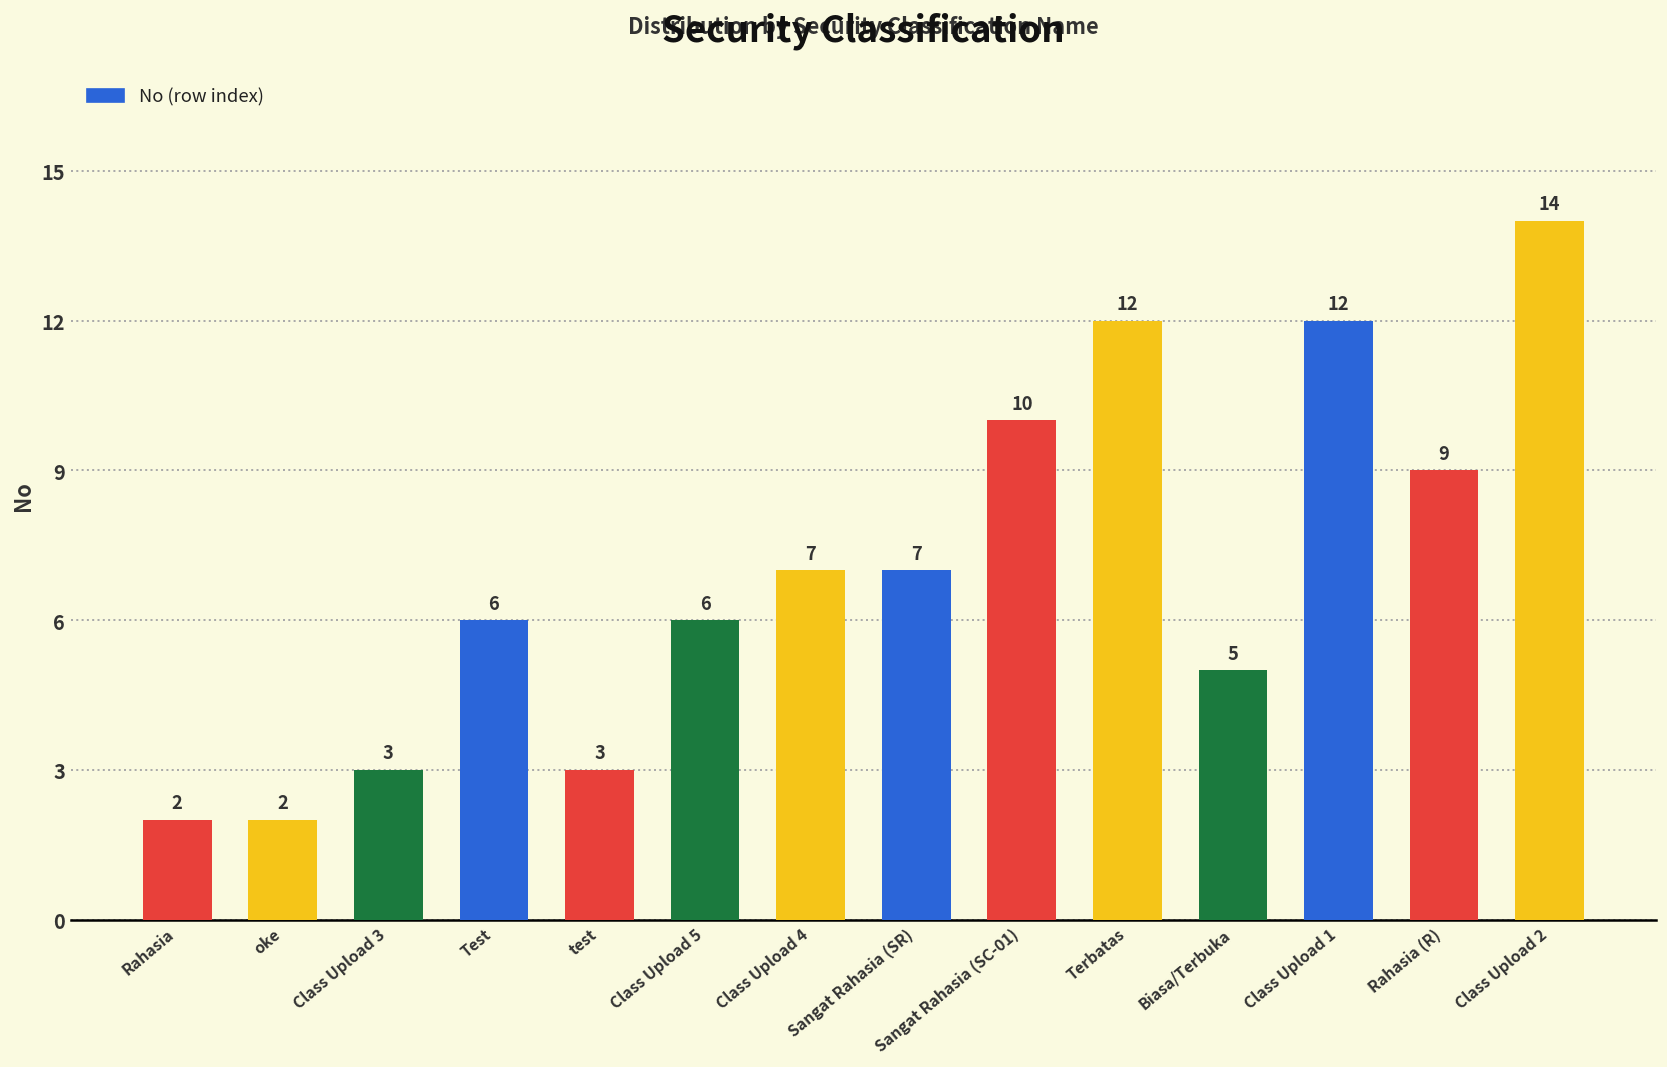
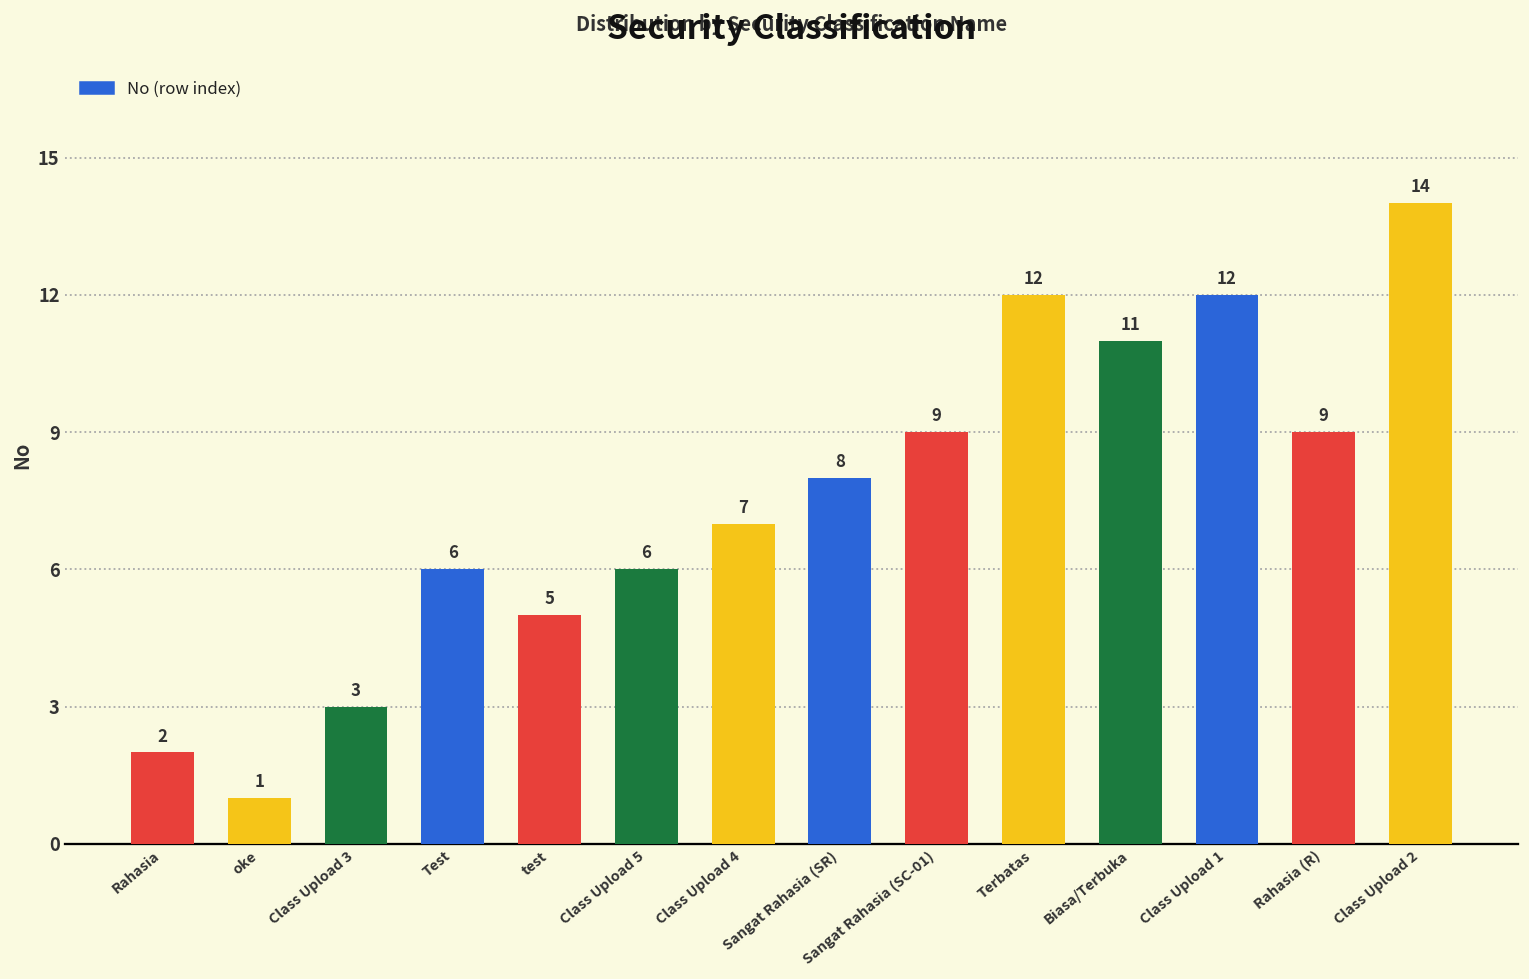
oke: 2 -> 1
test: 3 -> 5
Sangat Rahasia (SR): 7 -> 8
Sangat Rahasia (SC-01): 10 -> 9
Biasa/Terbuka: 5 -> 11
